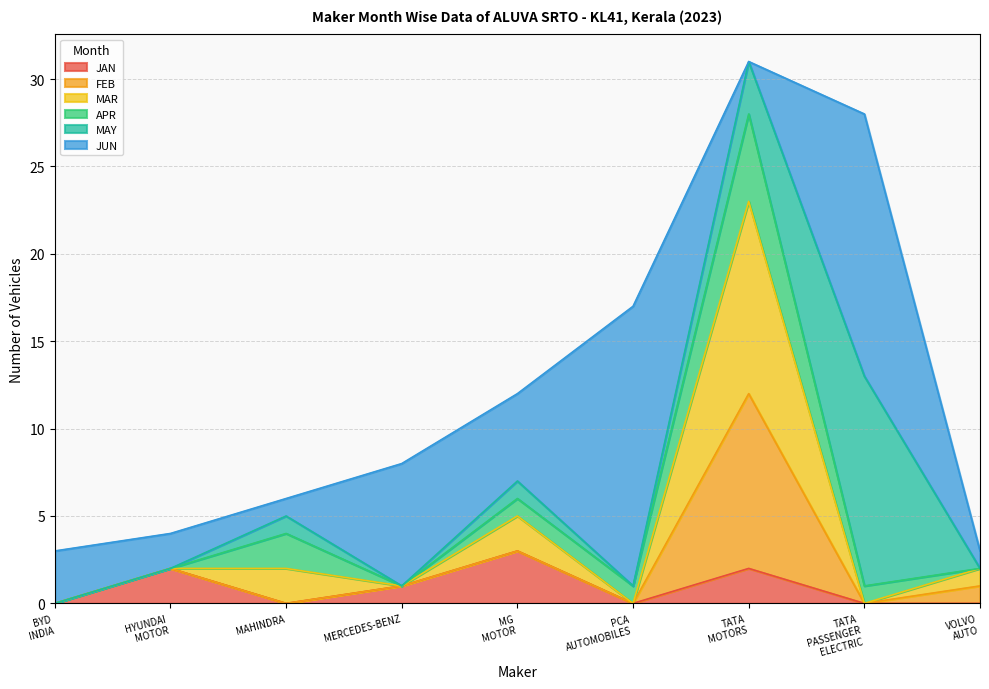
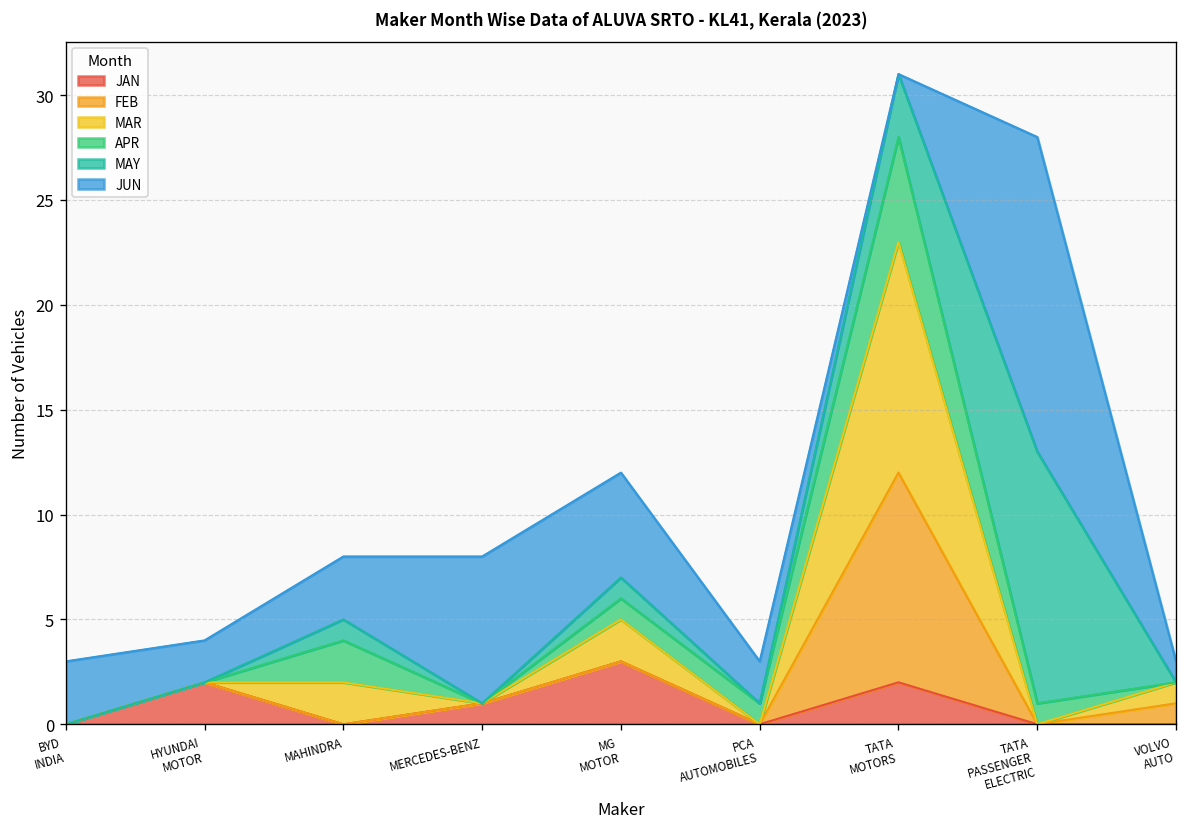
JUN, MAHINDRA: 1 -> 3
JUN, PCA AUTOMOBILES: 16 -> 2
